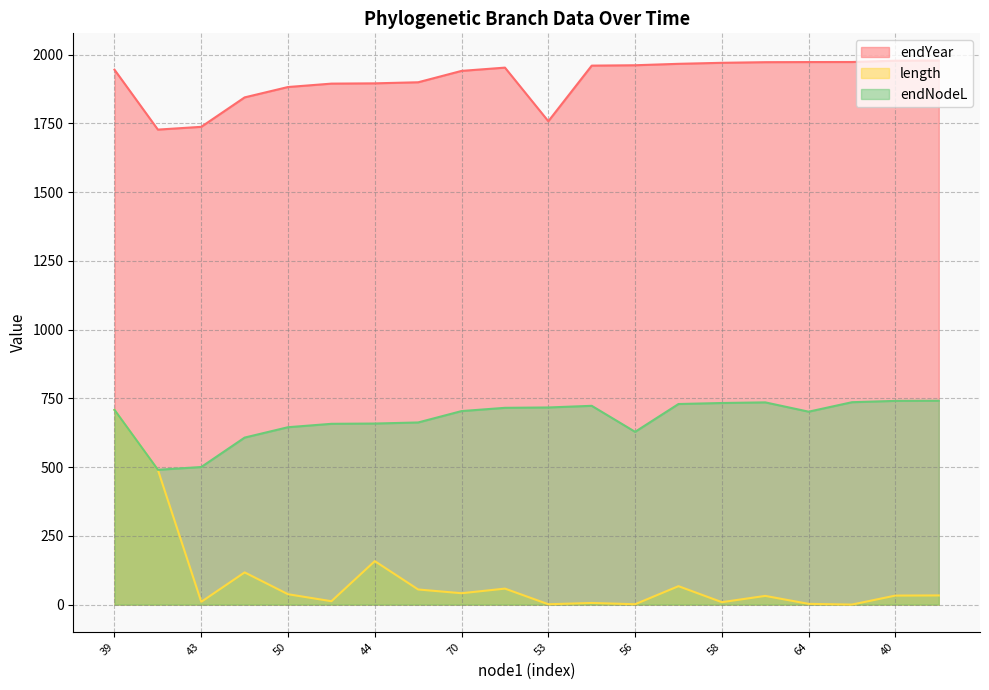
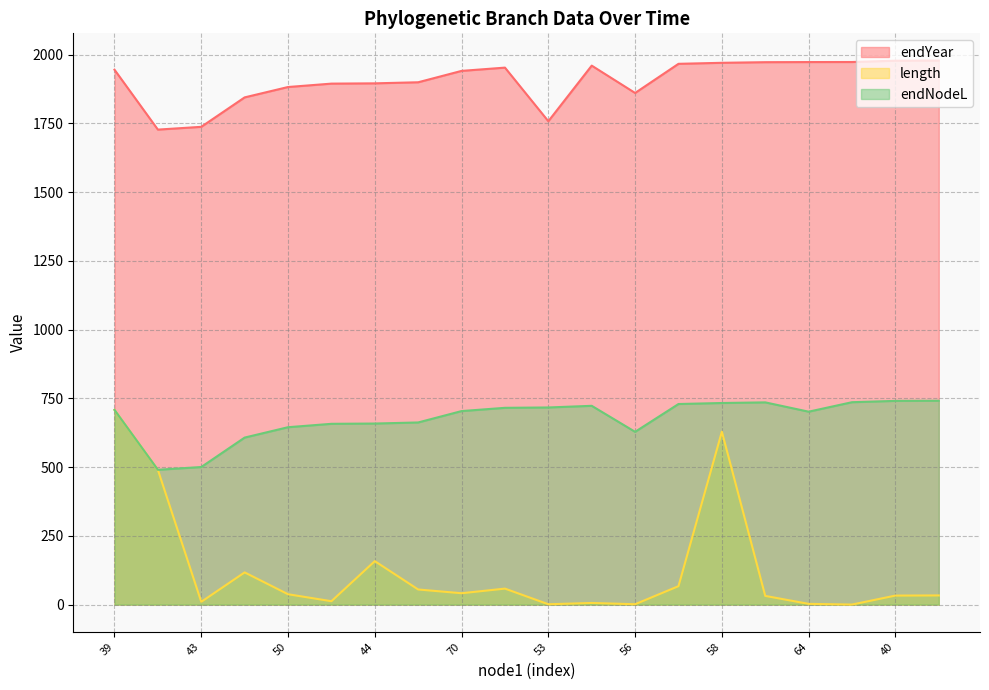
endYear, 56: 1960 -> 1860
length, 58: 10 -> 630
